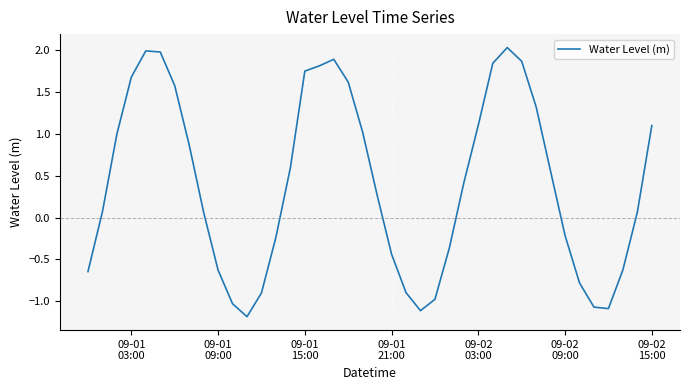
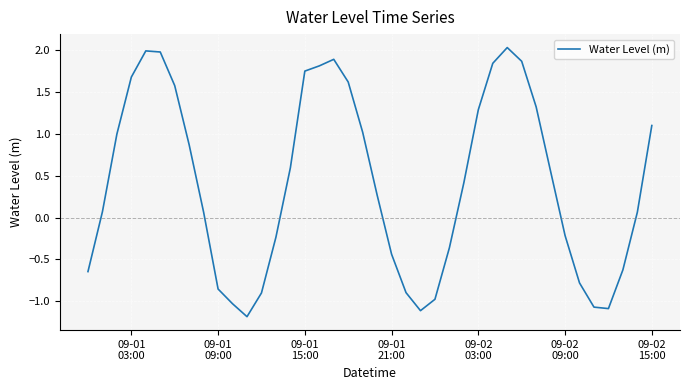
09-01 09:00: -0.6 -> -0.9
09-02 03:00: 1.1 -> 1.3
